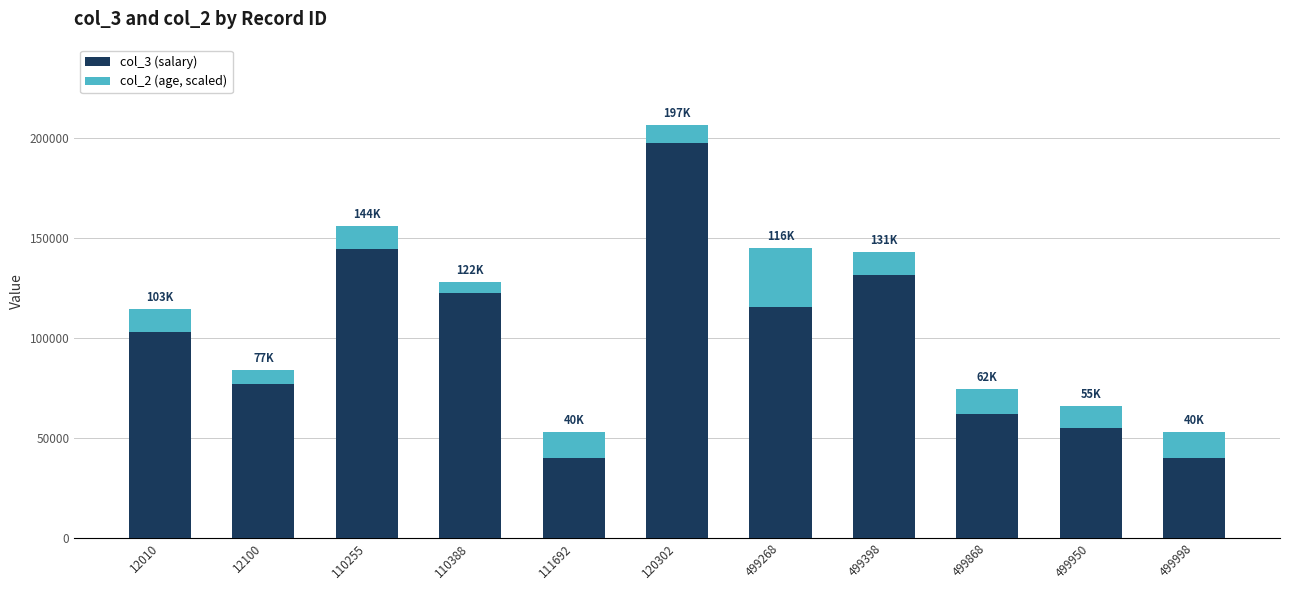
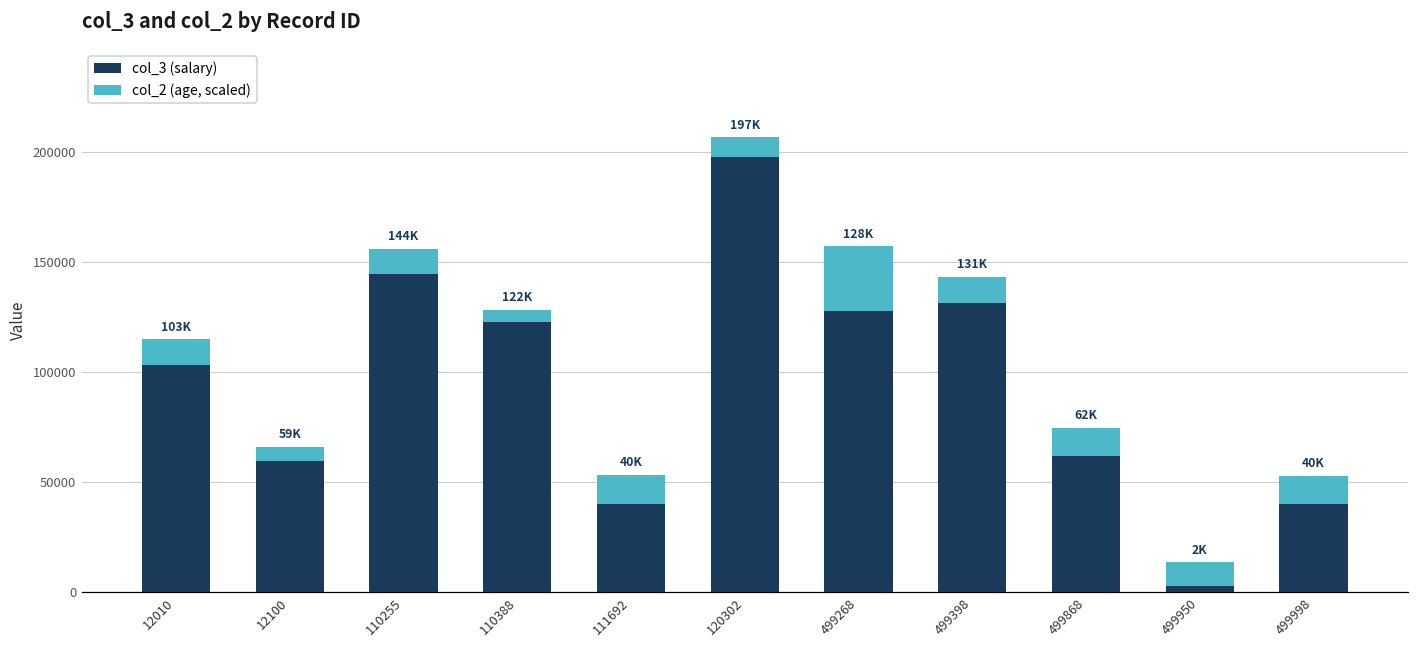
col_3 (salary), 12100: 77K -> 59K
col_3 (salary), 499268: 116K -> 128K
col_3 (salary), 499950: 55K -> 2K
